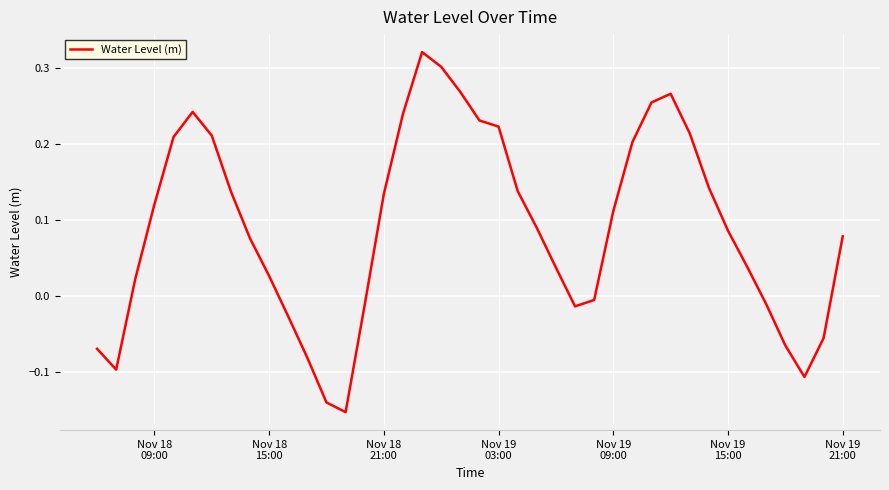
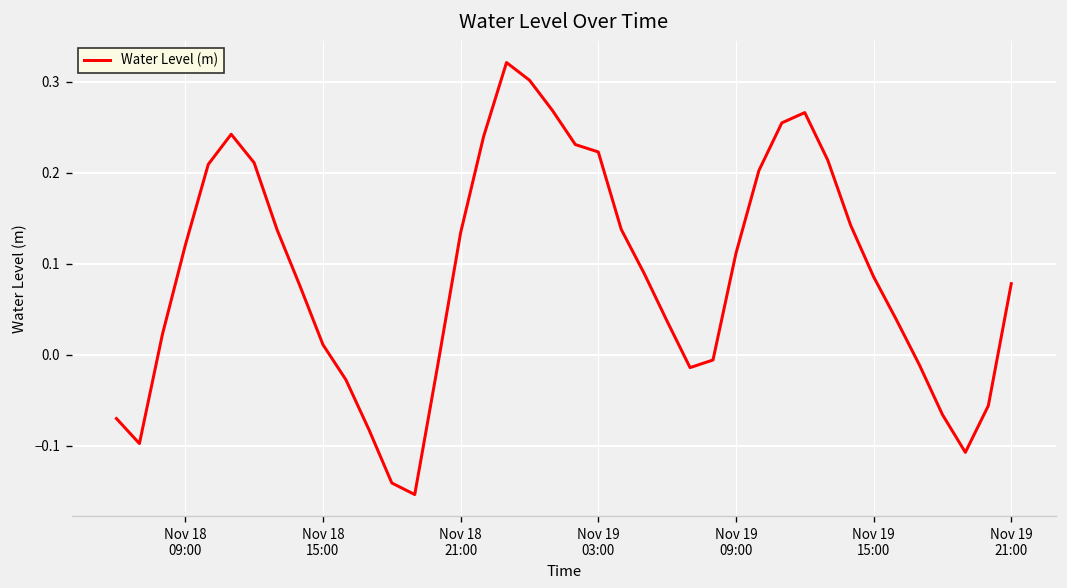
Nov 18 15:00: 0.03 -> 0.01
